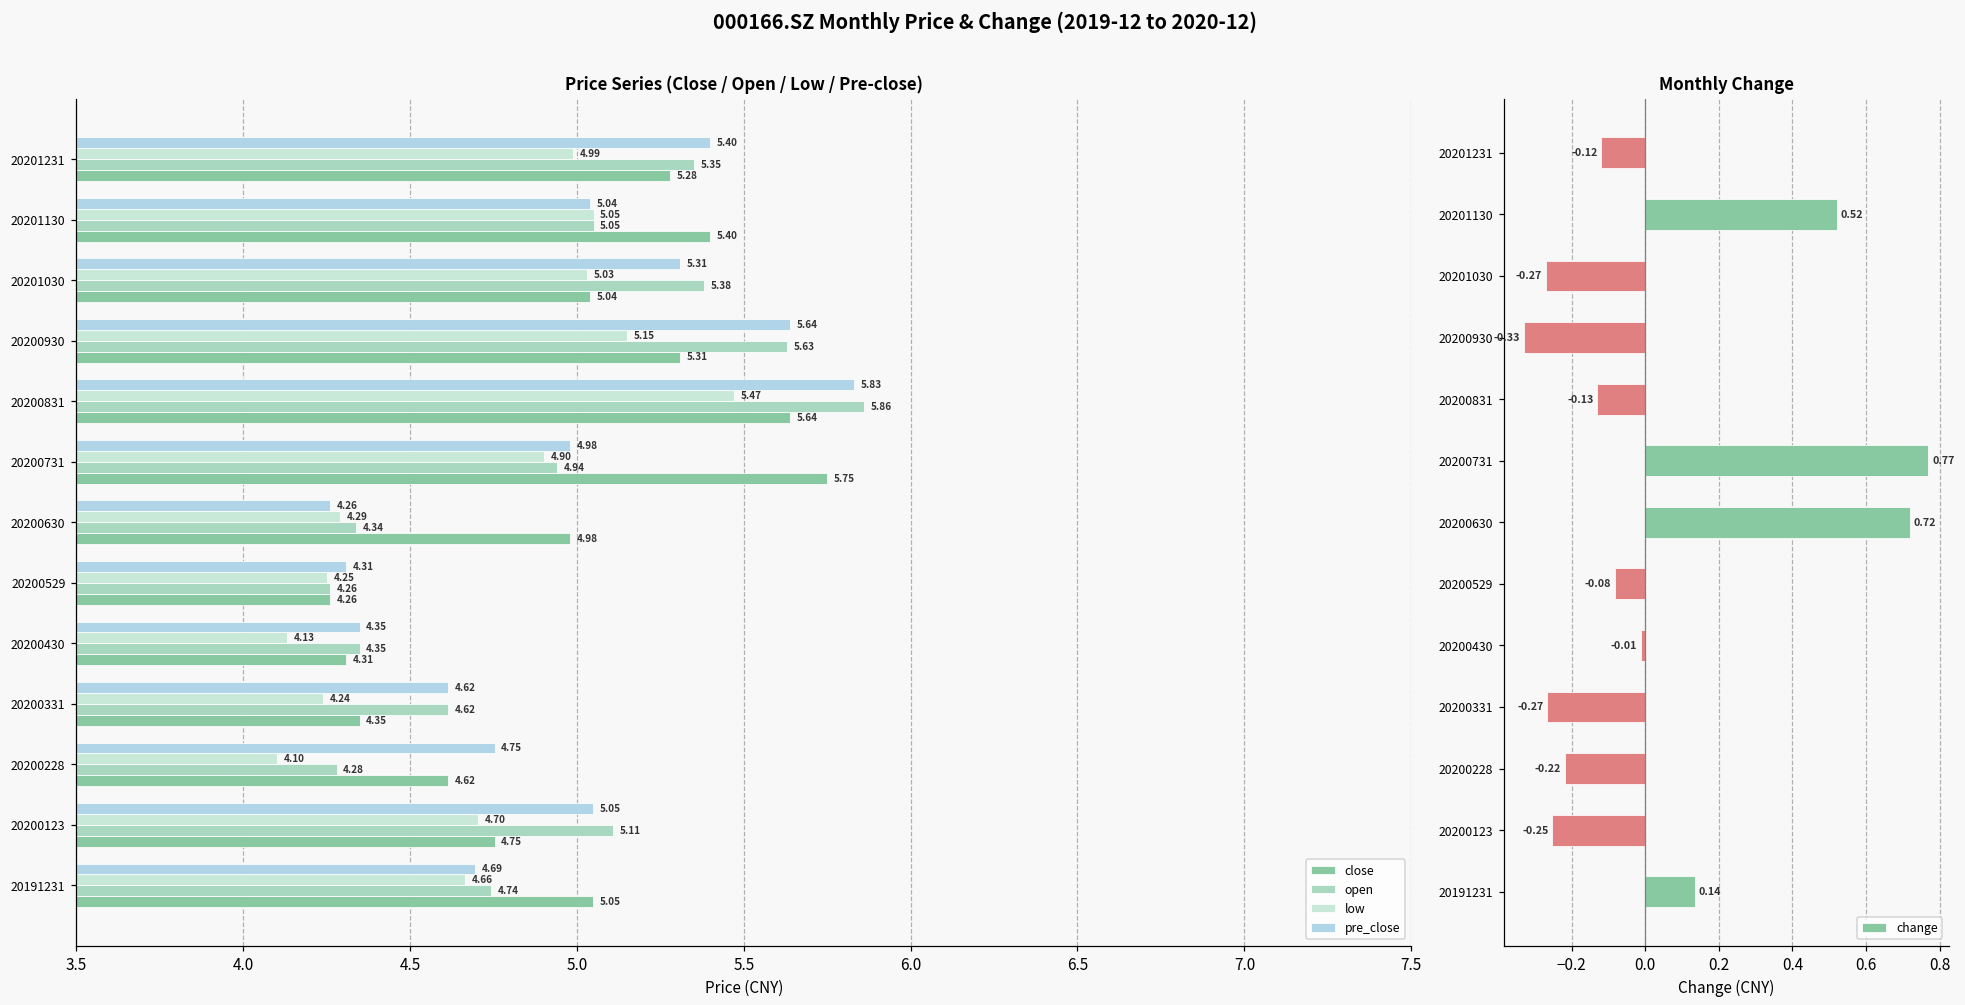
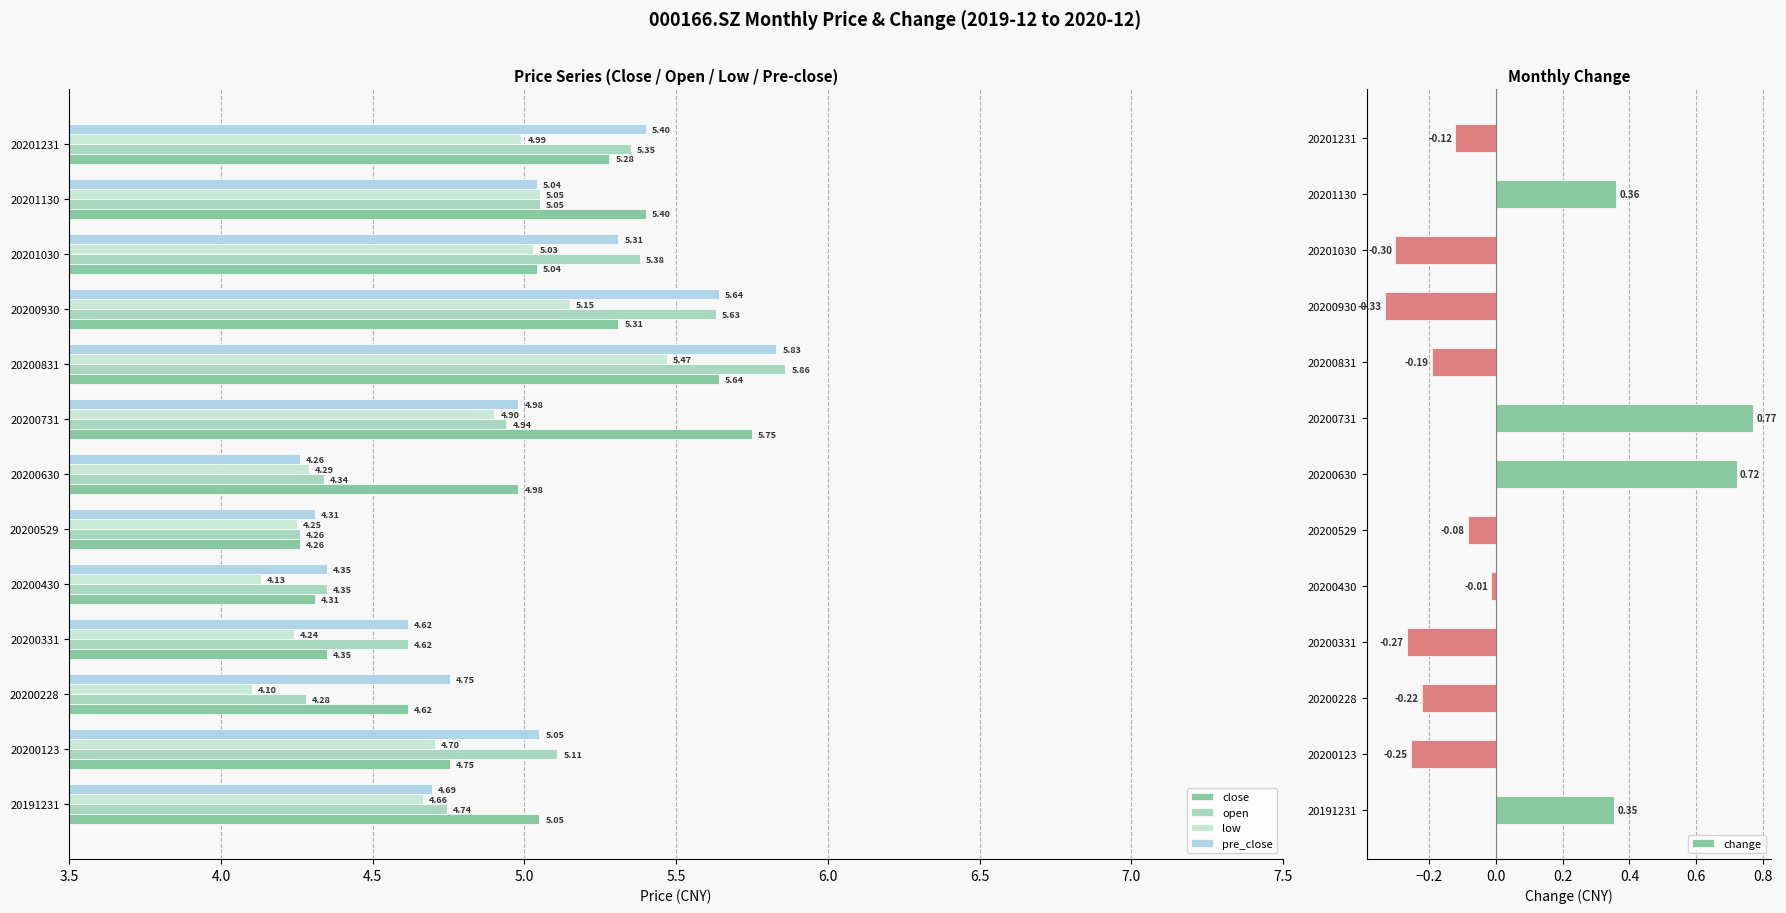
Monthly Change, 20201130: 0.52 -> 0.36
Monthly Change, 20201030: -0.27 -> -0.30
Monthly Change, 20200831: -0.13 -> -0.19
Monthly Change, 20191231: 0.14 -> 0.35
